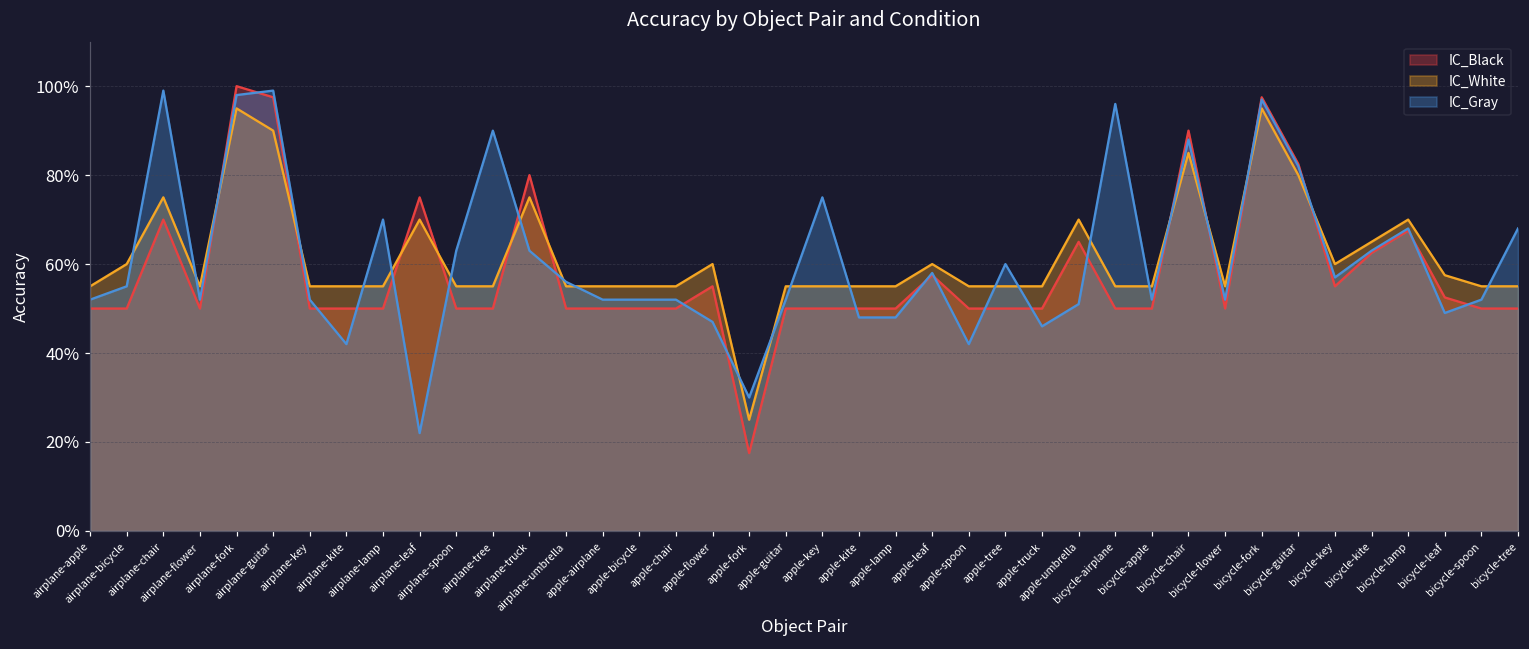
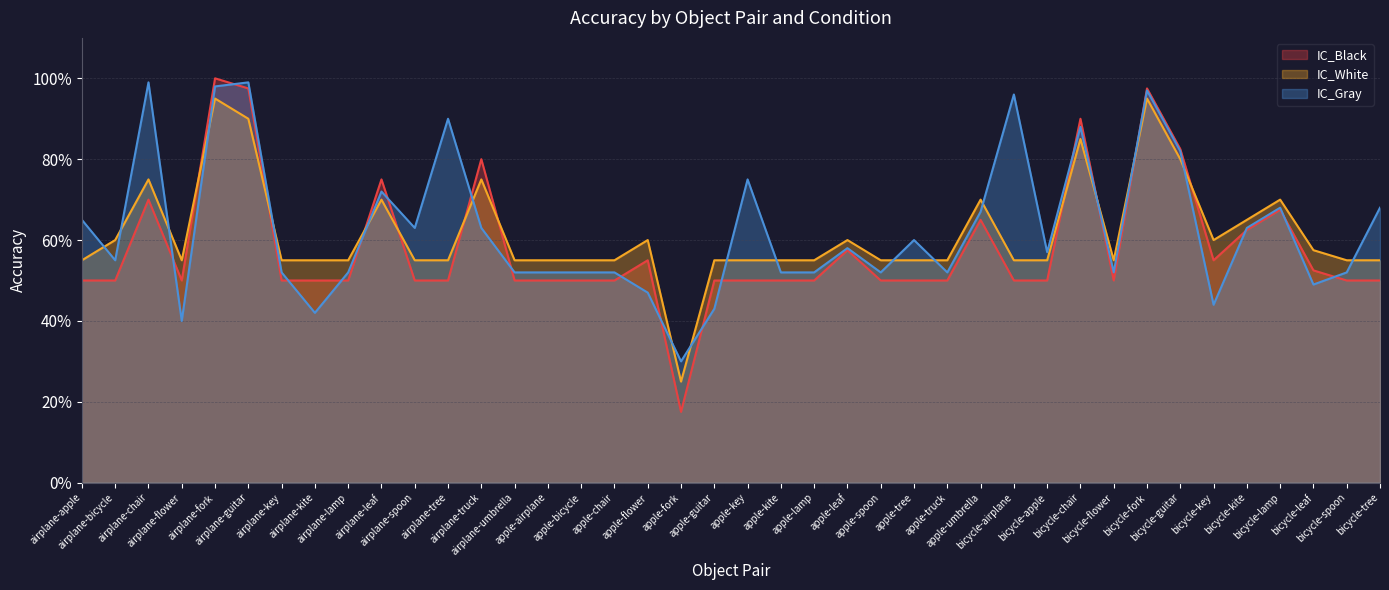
IC_Gray, airplane-apple: 52% -> 65%
IC_Gray, airplane-flower: 52% -> 40%
IC_Gray, airplane-lamp: 70% -> 52%
IC_Gray, airplane-leaf: 22% -> 72%
IC_Gray, airplane-umbrella: 56% -> 52%
IC_Gray, apple-guitar: 52% -> 43%
IC_Gray, apple-kite: 48% -> 52%
IC_Gray, apple-lamp: 48% -> 52%
IC_Gray, apple-spoon: 42% -> 52%
IC_Gray, apple-truck: 46% -> 52%
IC_Gray, apple-umbrella: 51% -> 67%
IC_Gray, bicycle-apple: 52% -> 57%
IC_Gray, bicycle-key: 57% -> 44%
